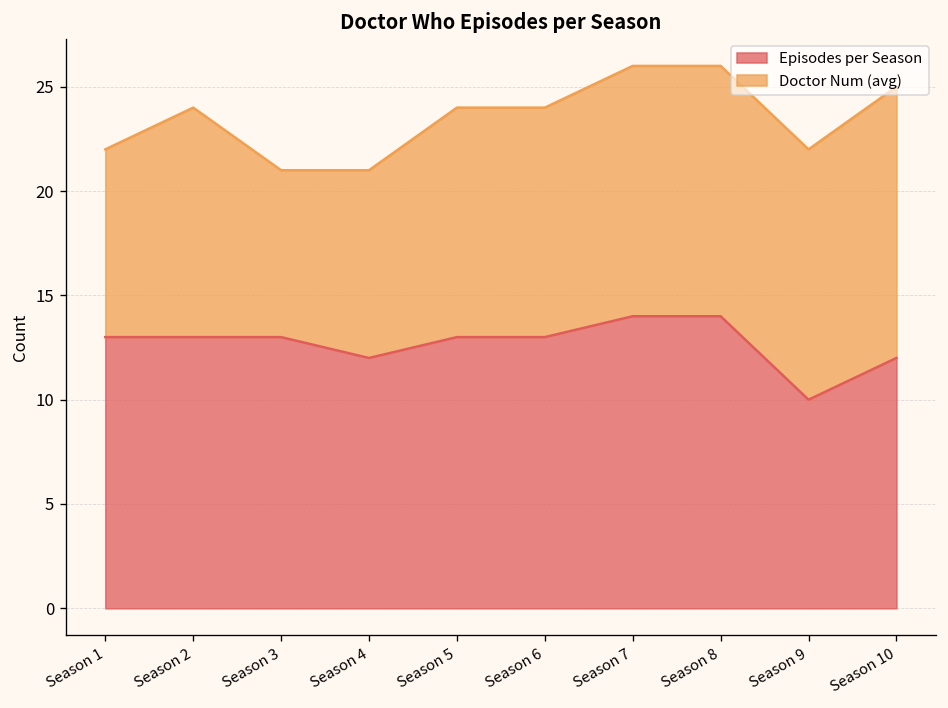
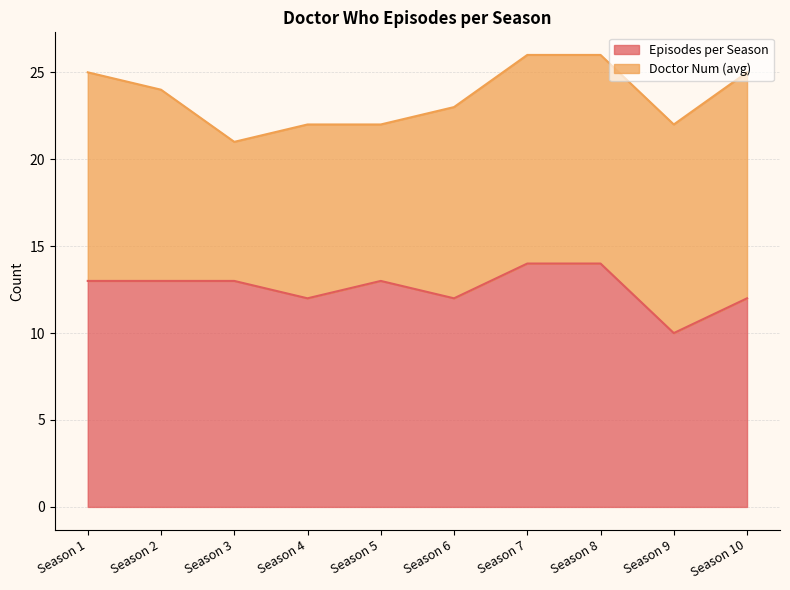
Doctor Num (avg), Season 1: 9 -> 12
Doctor Num (avg), Season 4: 9 -> 10
Doctor Num (avg), Season 5: 11 -> 9
Episodes per Season, Season 6: 13 -> 12
